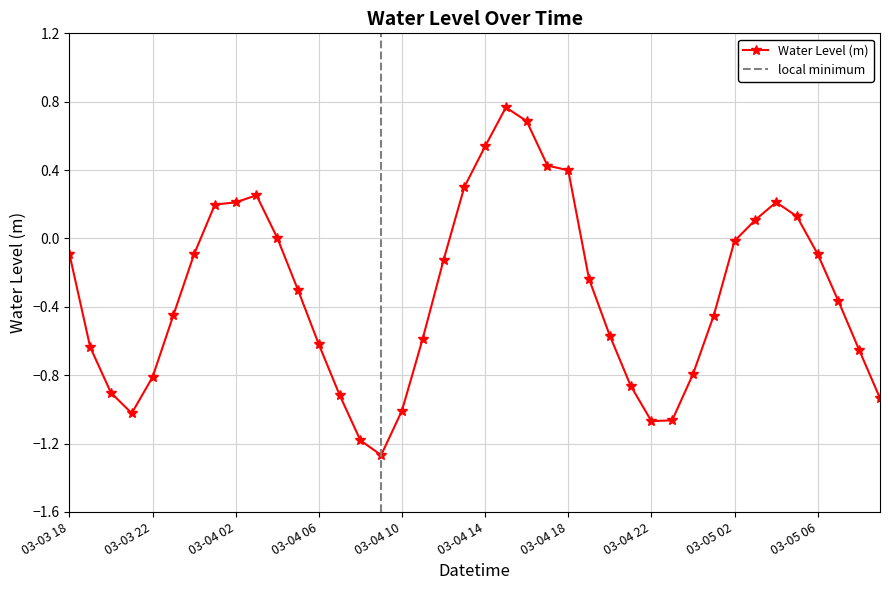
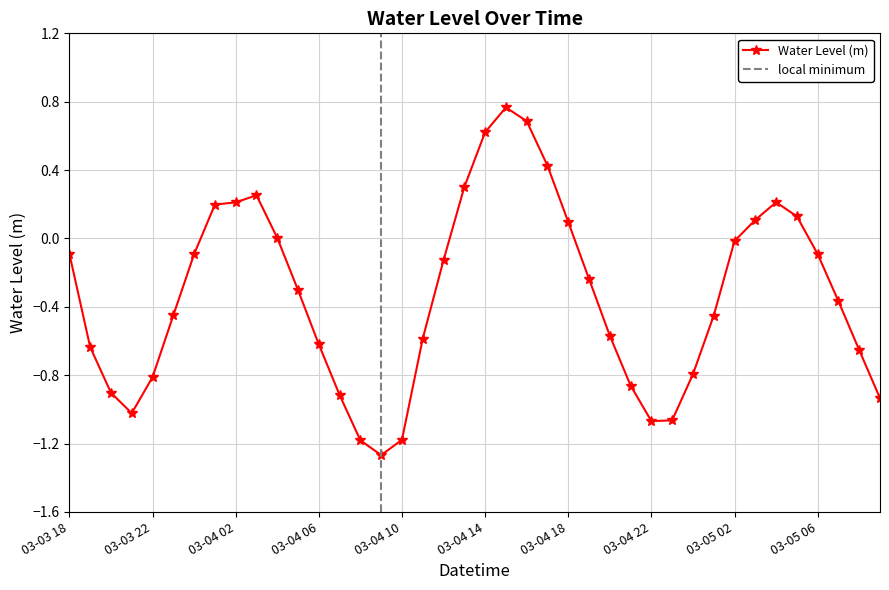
03-04 10: -1.01 -> -1.18
03-04 14: 0.54 -> 0.62
03-04 18: 0.40 -> 0.10
